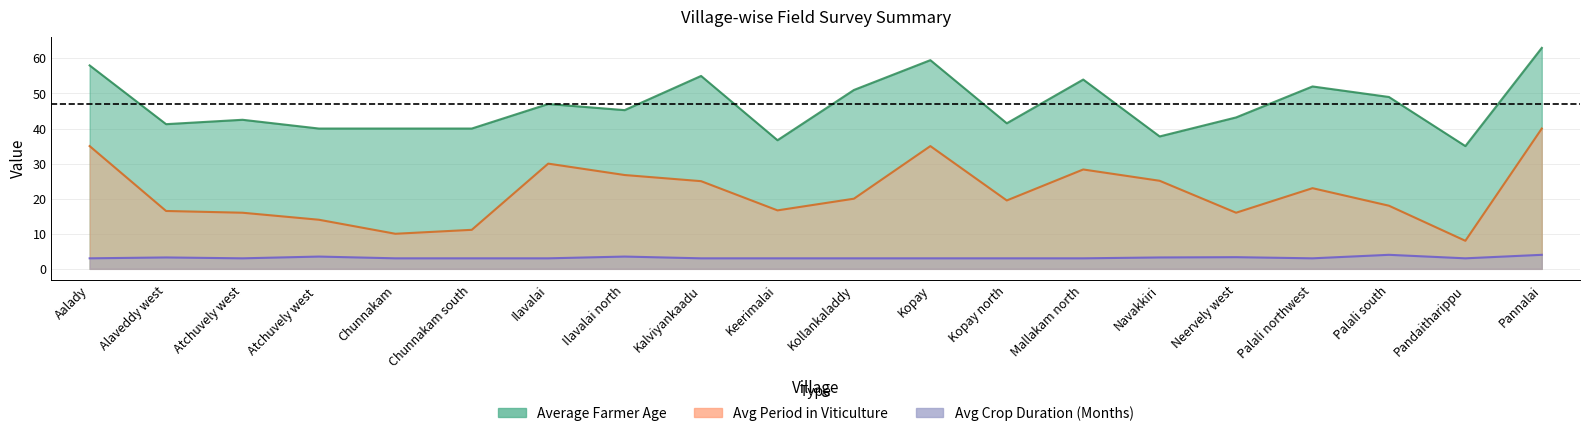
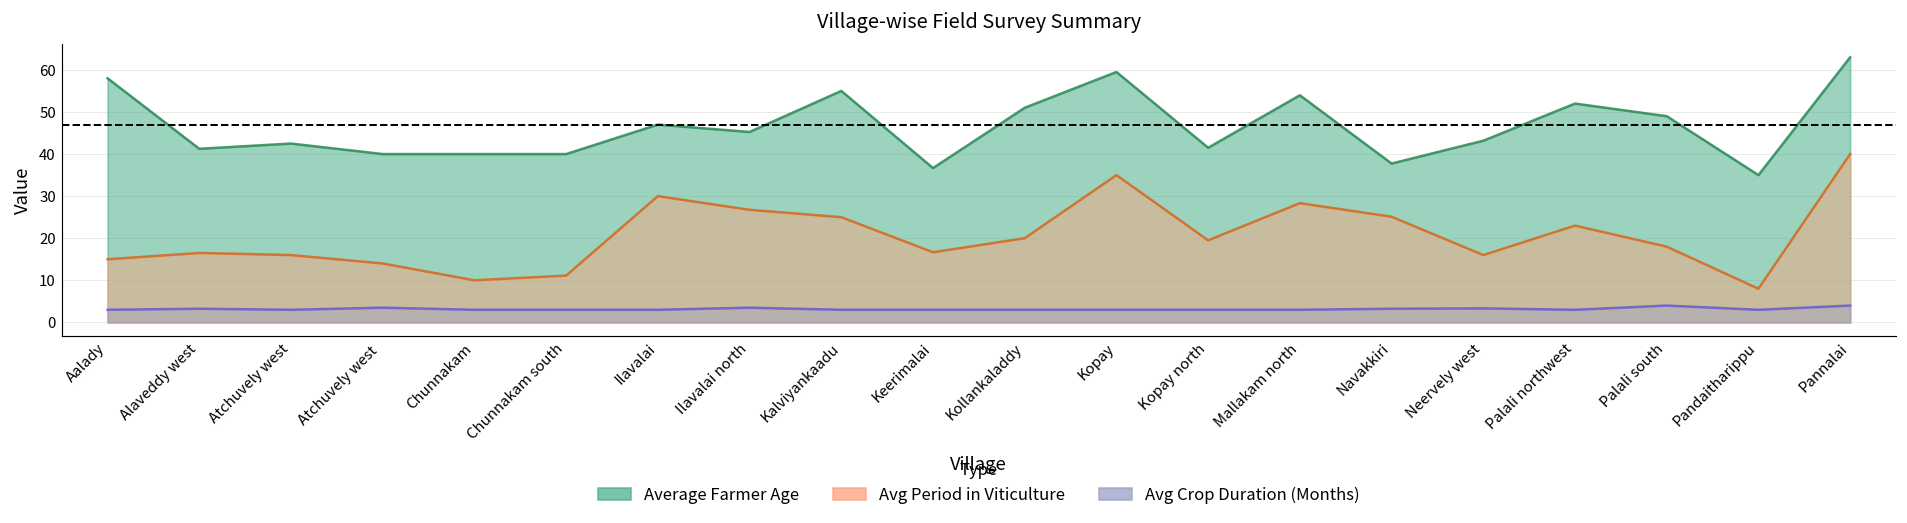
Avg Period in Viticulture, Aalady: 35 -> 15
